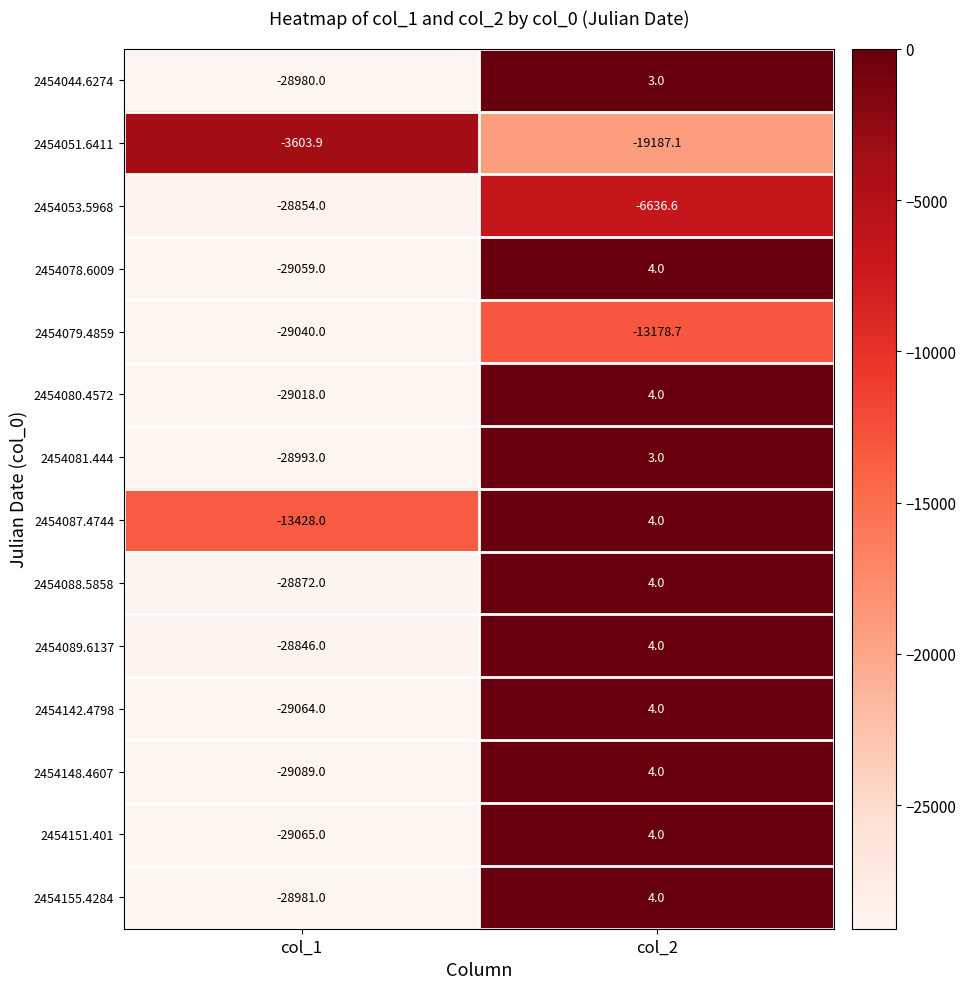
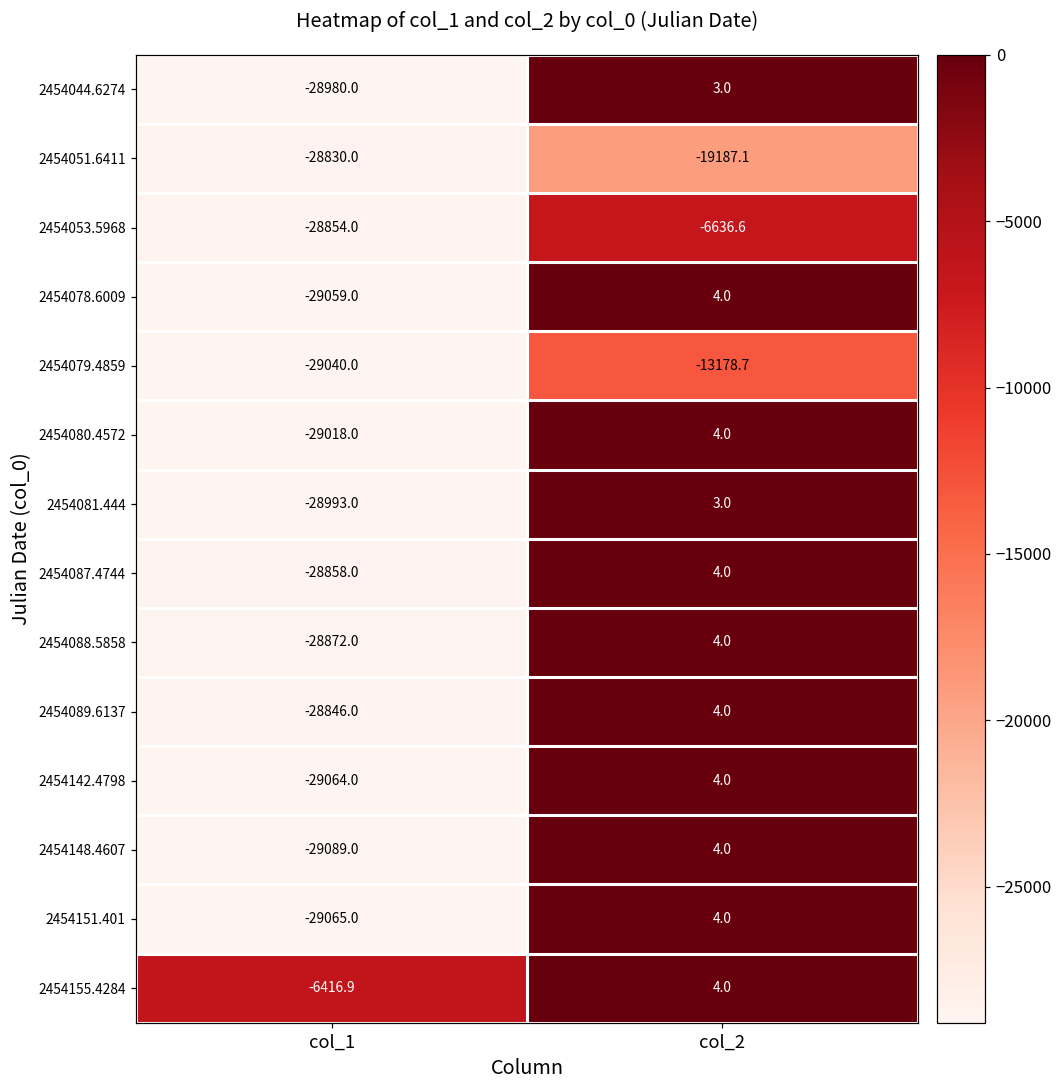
2454051.6411, col_1: -3603.9 -> -28830.0
2454087.4744, col_1: -13428.0 -> -28858.0
2454155.4284, col_1: -28981.0 -> -6416.9
